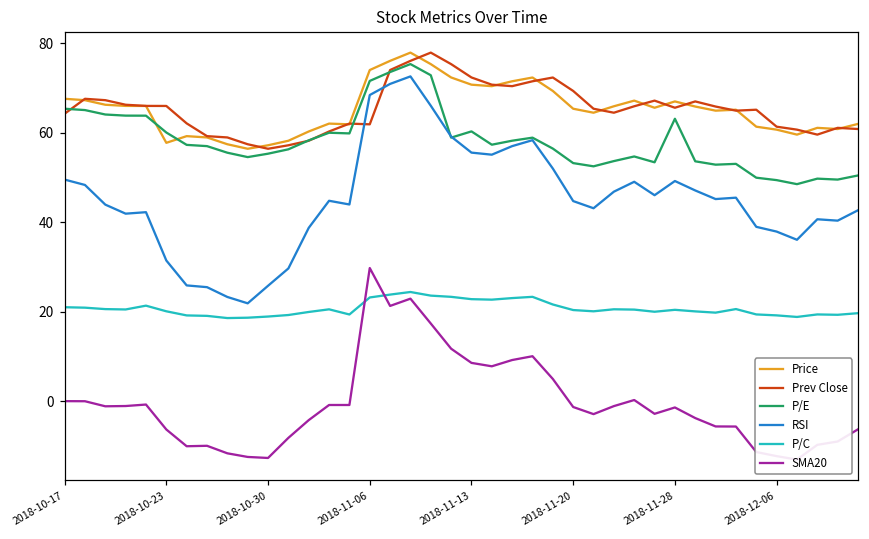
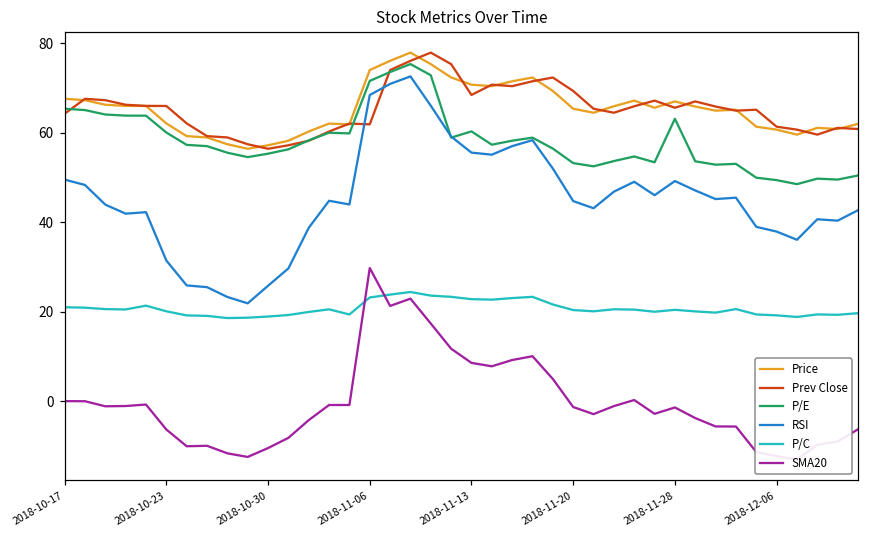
Price, 2018-10-23: 58 -> 62
SMA20, 2018-10-30: -13 -> -10
Prev Close, 2018-11-13: 72 -> 68
